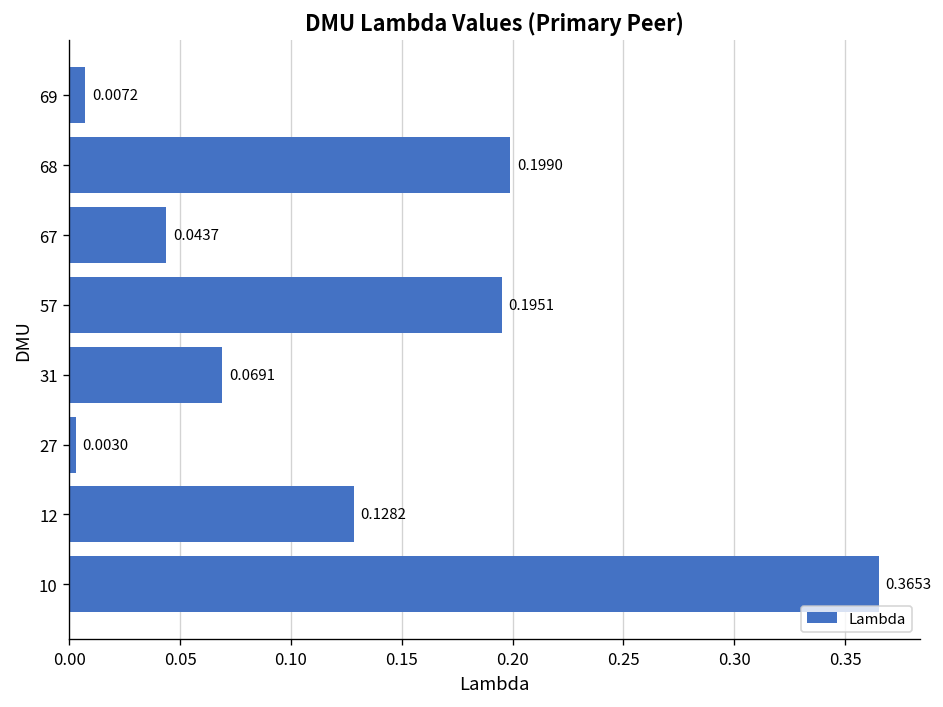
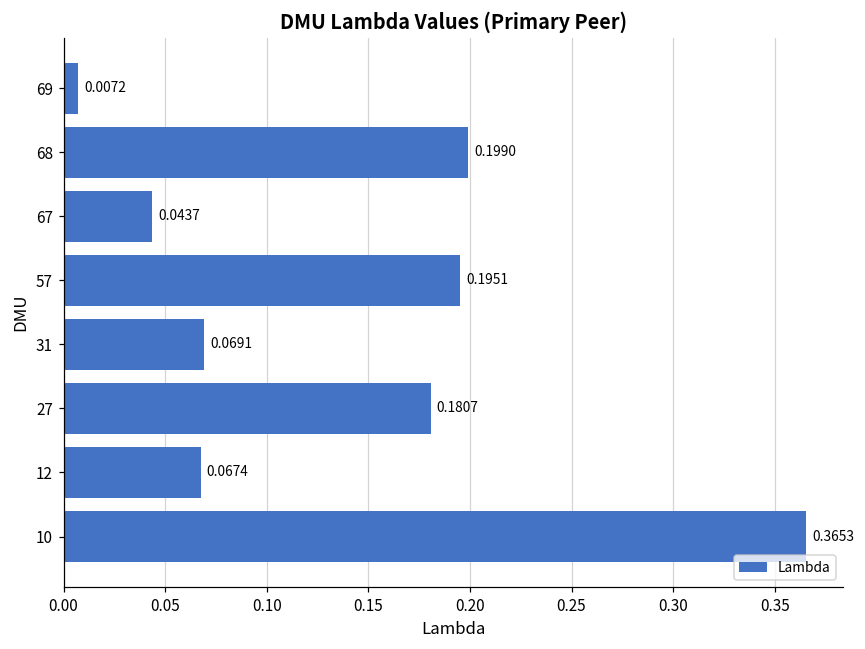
27: 0.0030 -> 0.1807
12: 0.1282 -> 0.0674
